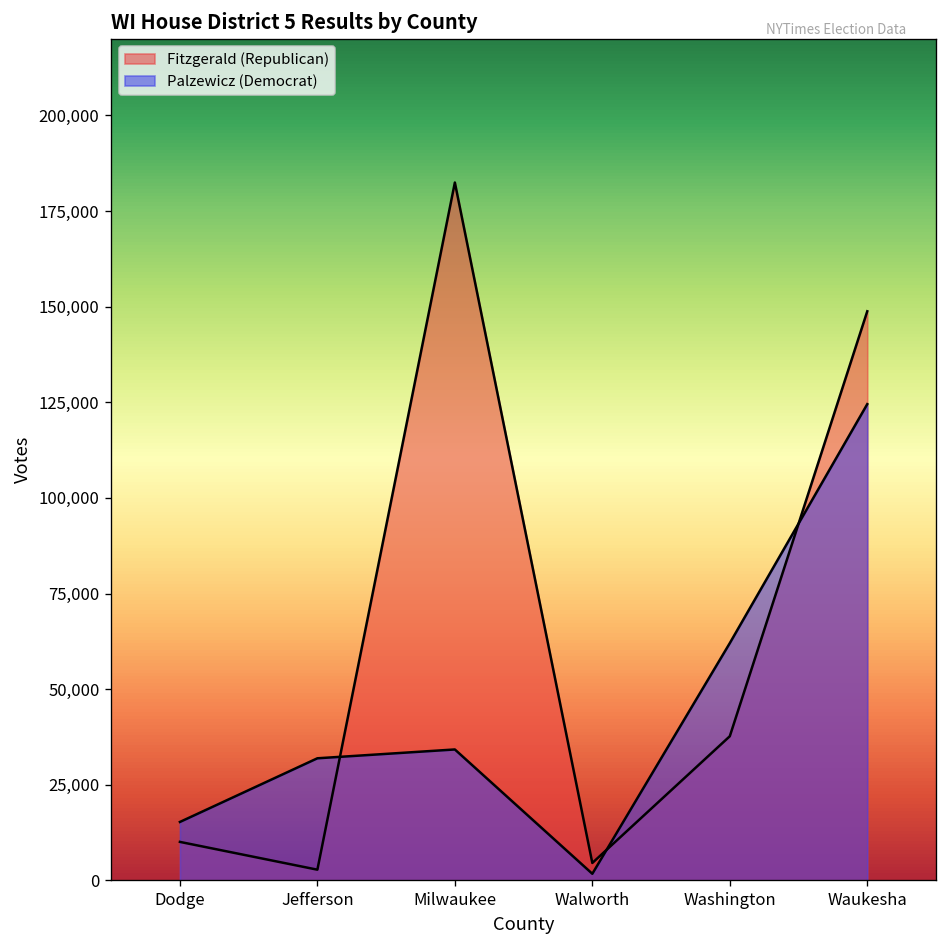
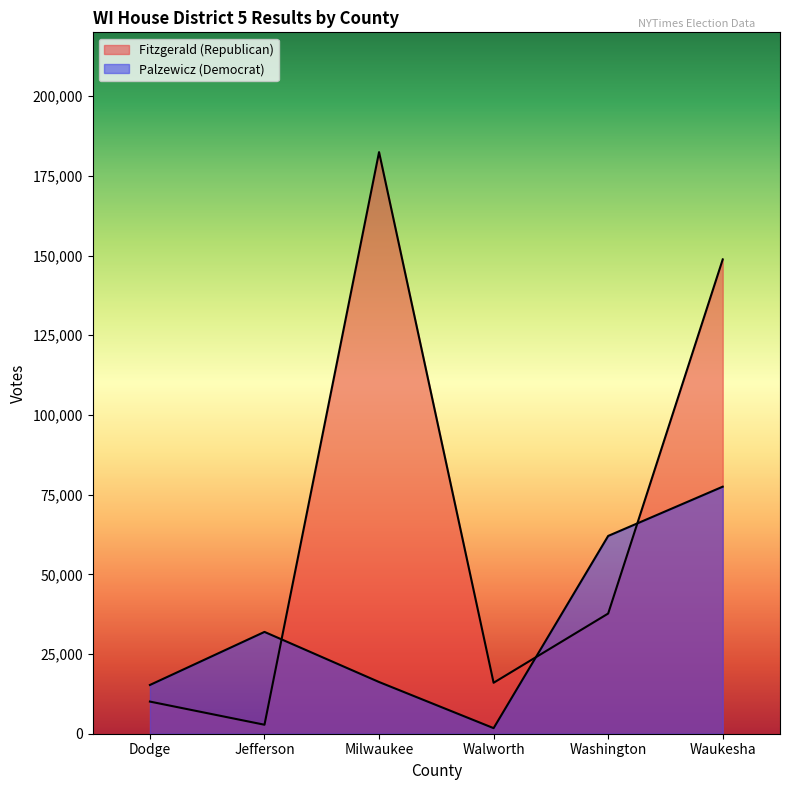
Palzewicz (Democrat), Milwaukee: 34,000 -> 16,000
Fitzgerald (Republican), Walworth: 5,000 -> 16,000
Palzewicz (Democrat), Waukesha: 125,000 -> 77,000
